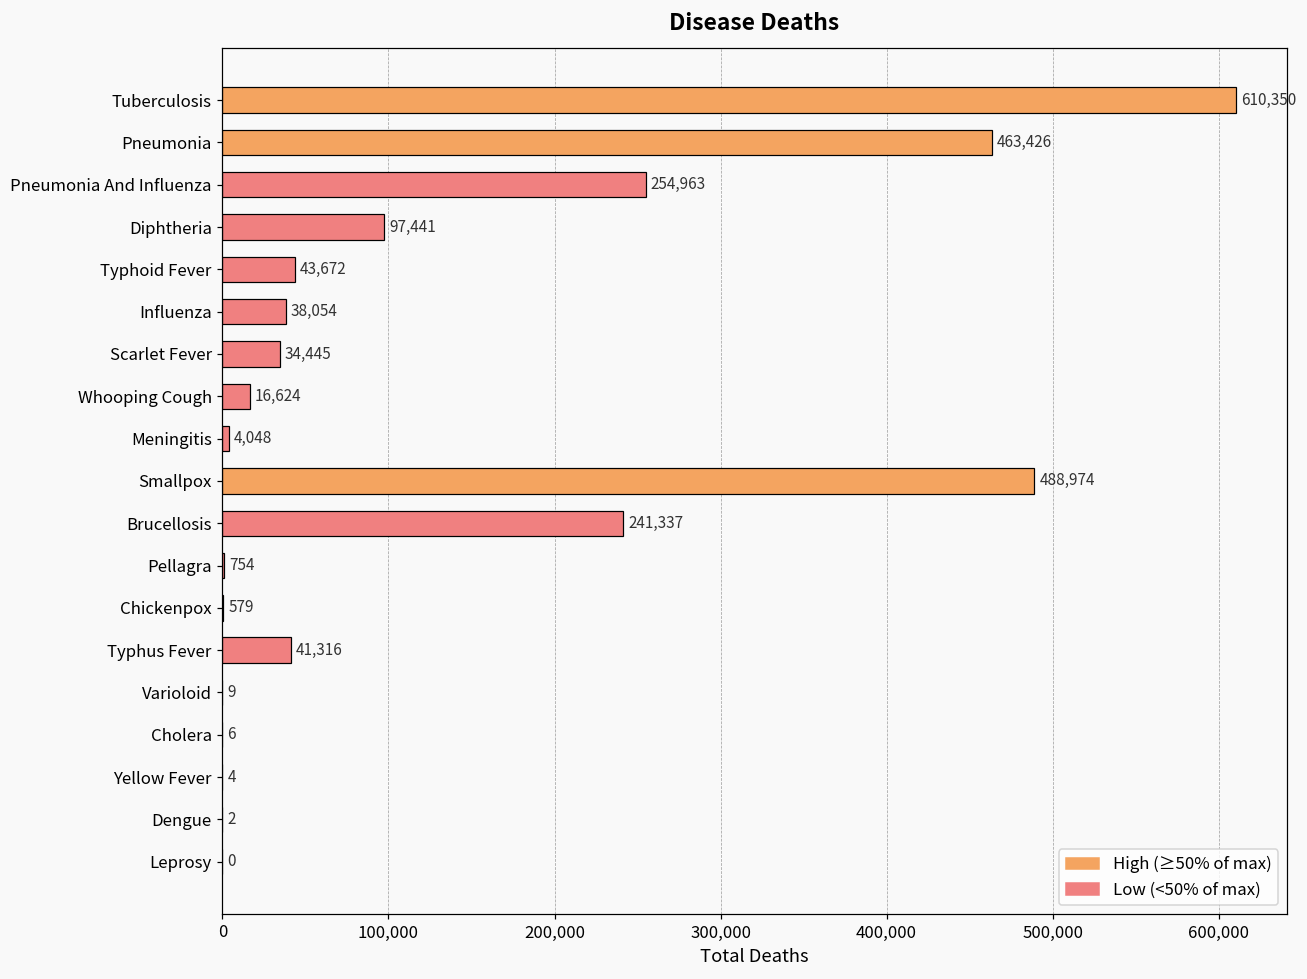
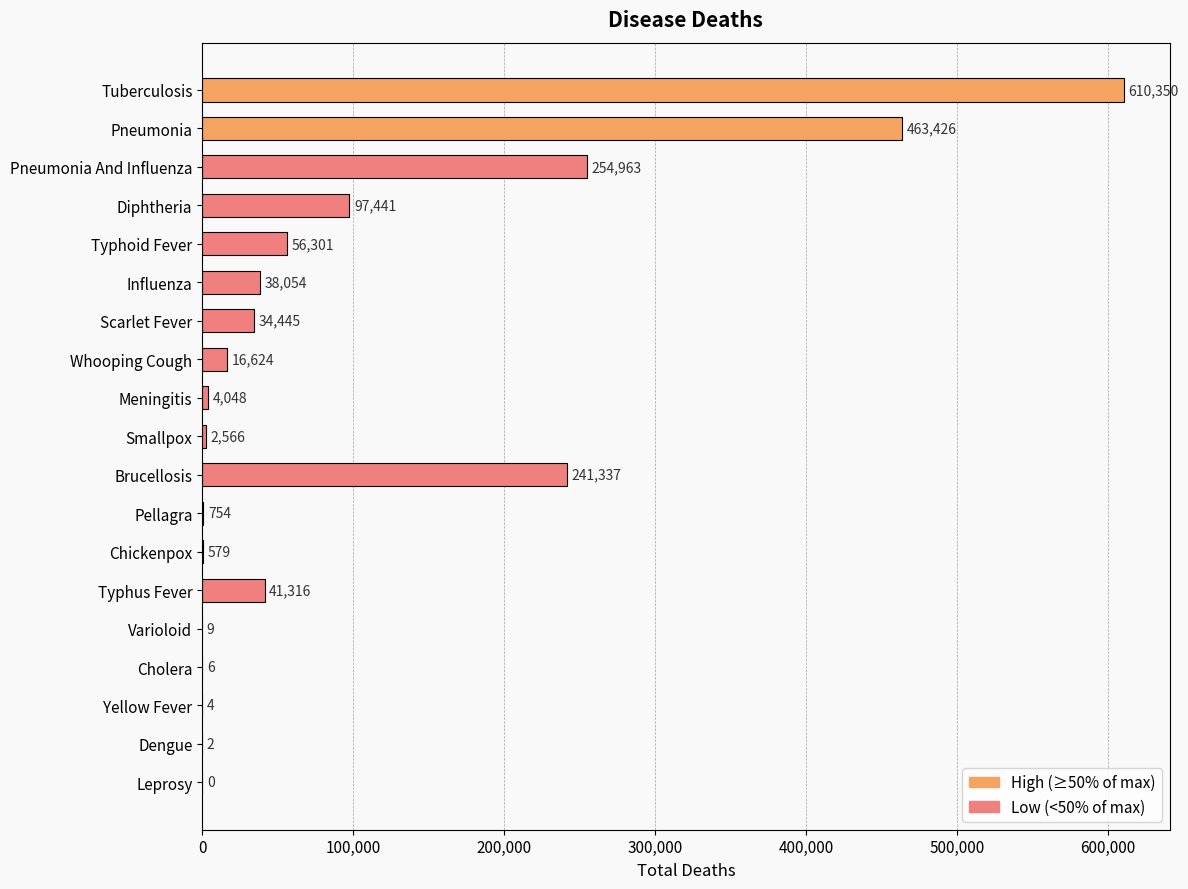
Typhoid Fever: 43,672 -> 56,301
Smallpox: 488,974 -> 2,566
